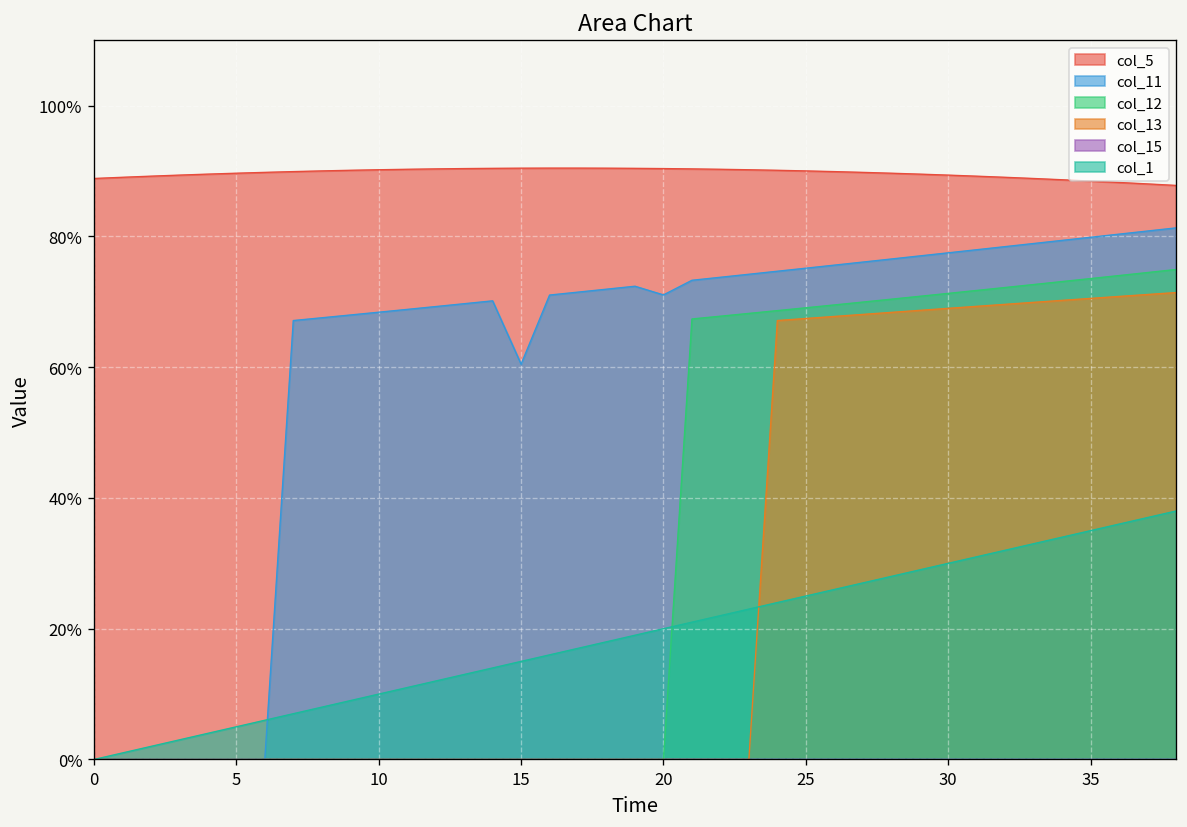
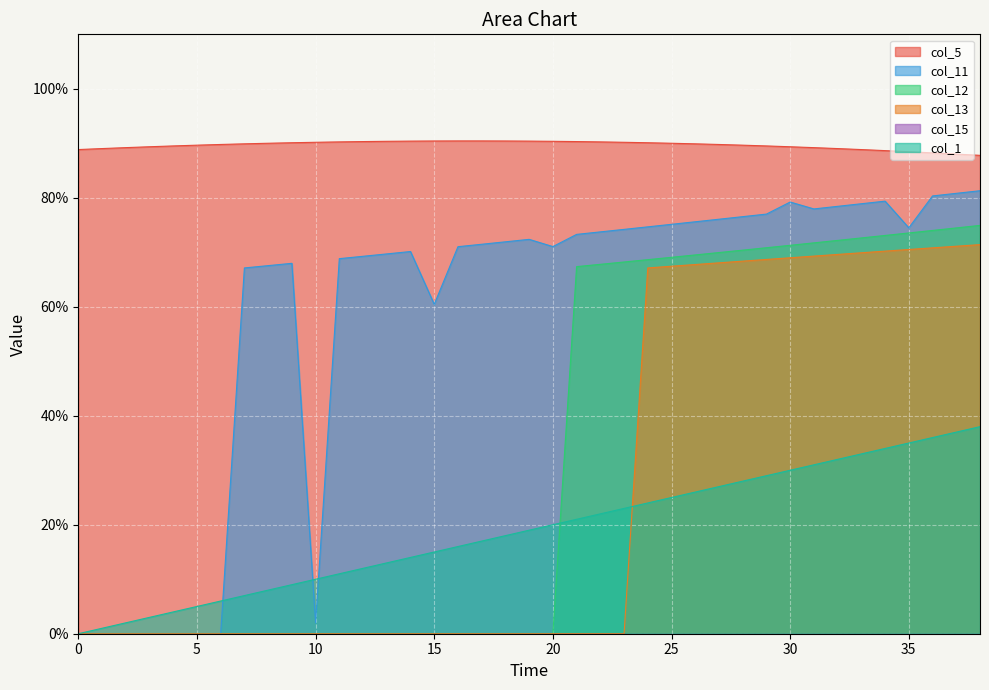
col_11, 10: 68% -> 2%
col_11, 30: 77% -> 79%
col_11, 35: 80% -> 74%
